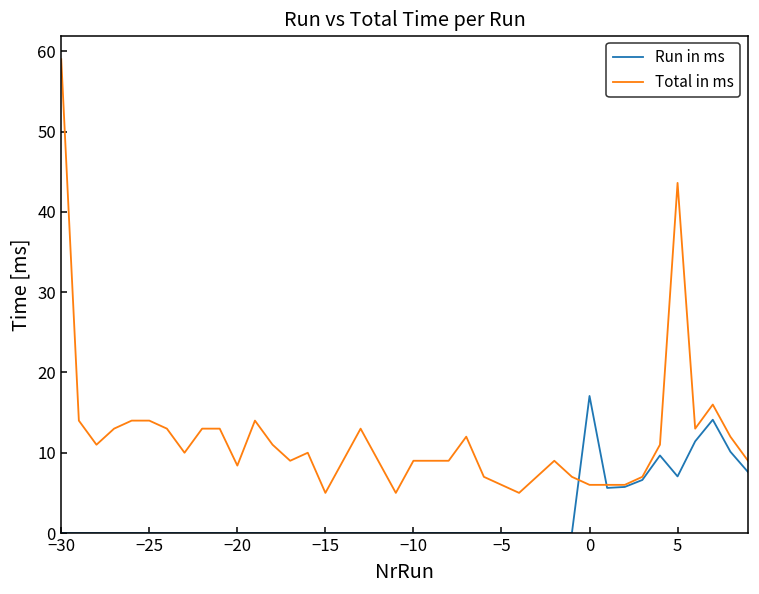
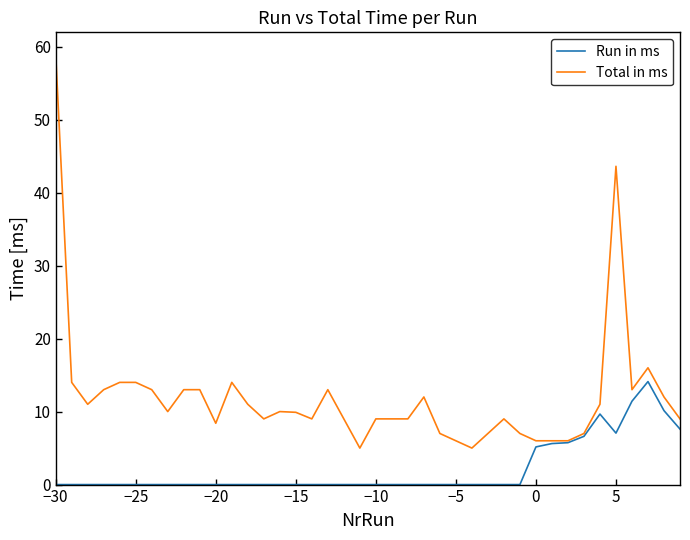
Total in ms, −15: 5 -> 10
Run in ms, 0: 17 -> 5
